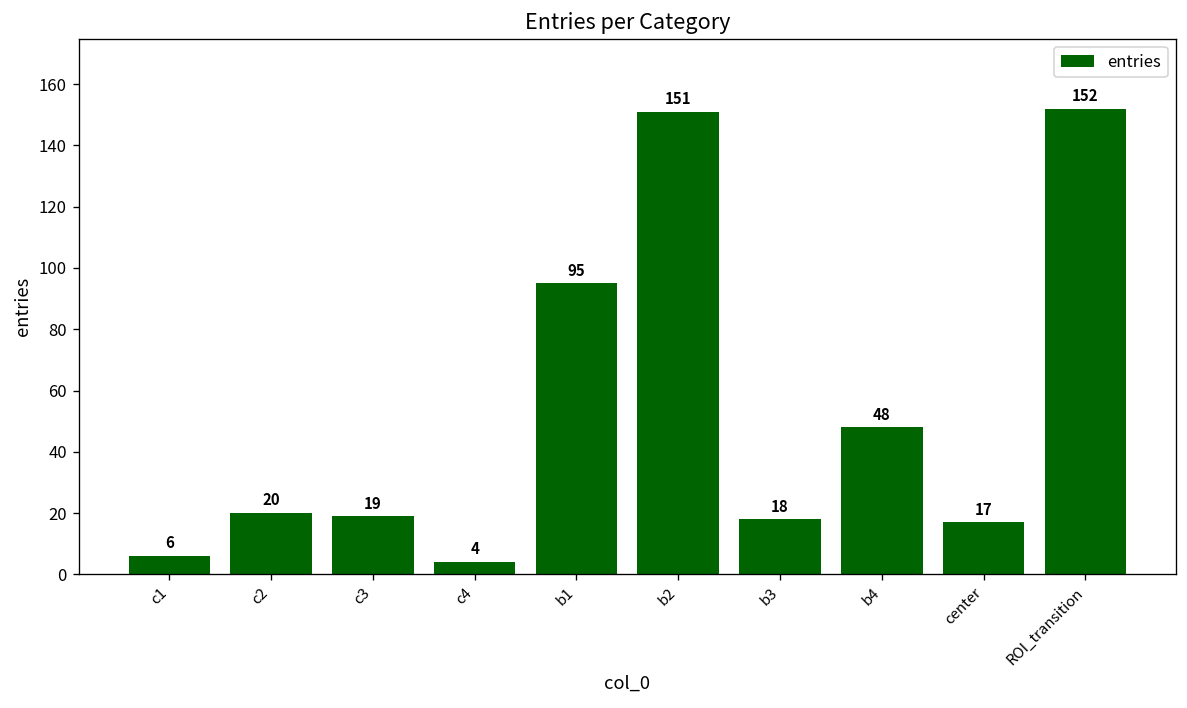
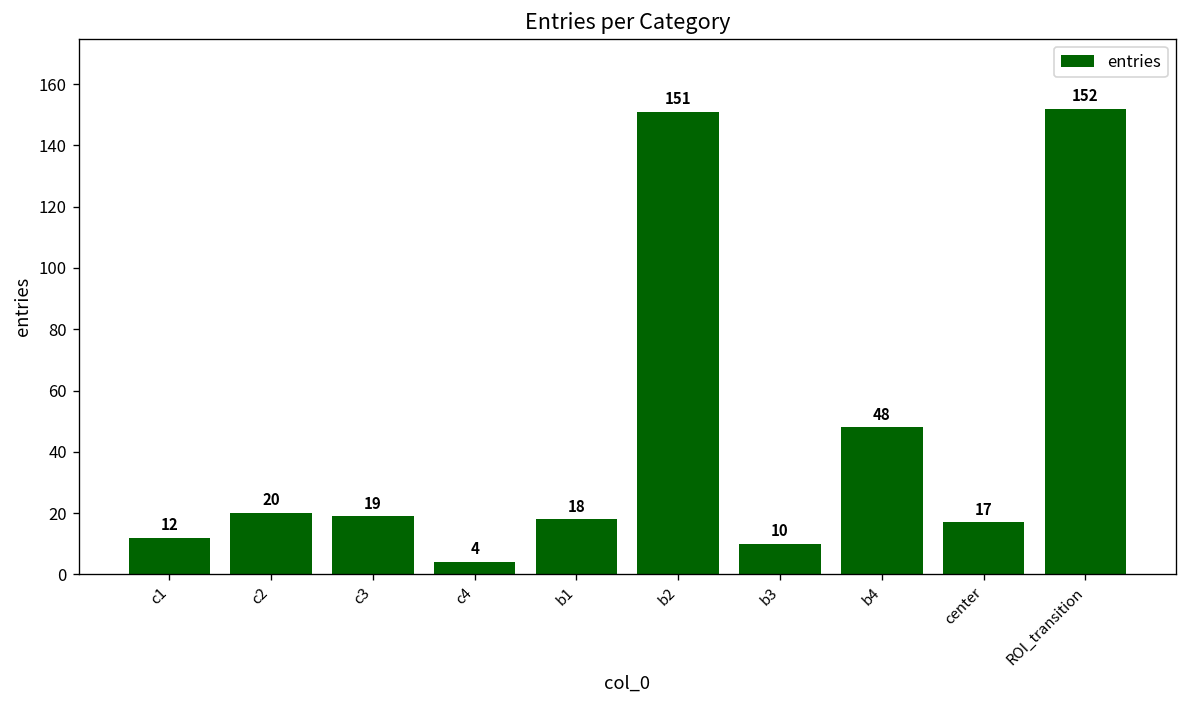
c1: 6 -> 12
b1: 95 -> 18
b3: 18 -> 10
